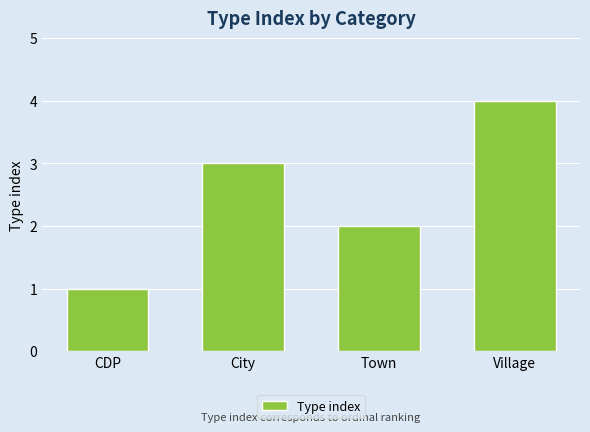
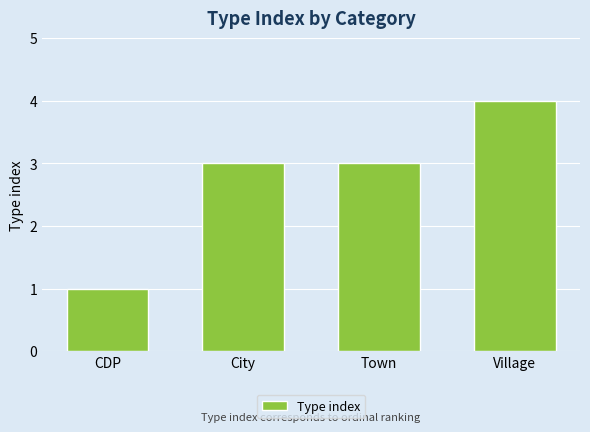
Town: 2 -> 3
